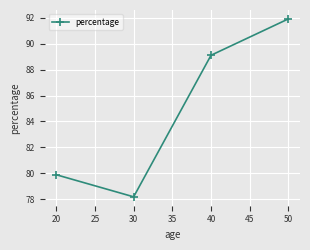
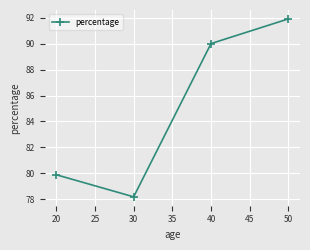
40: 89.1 -> 90.0
